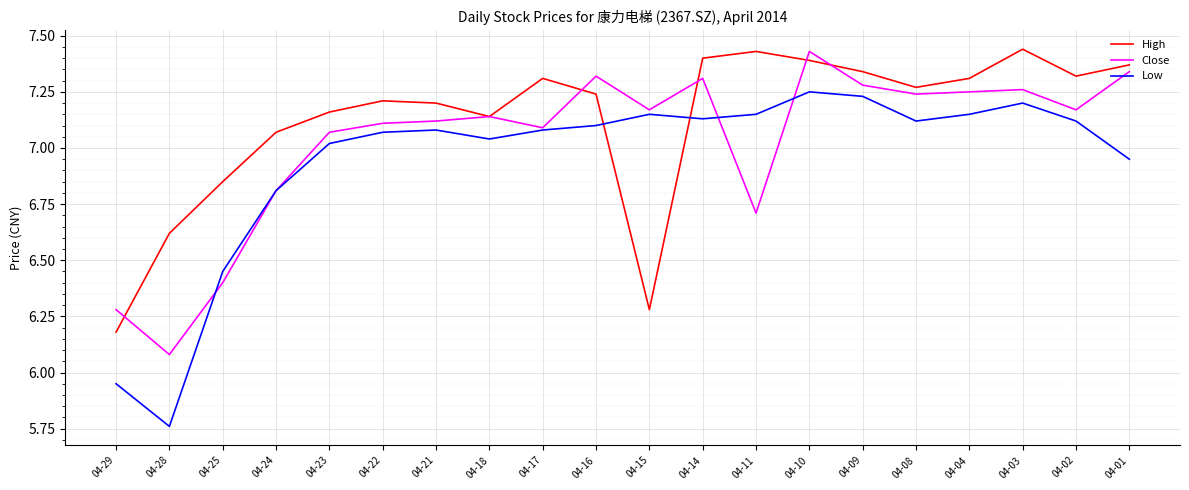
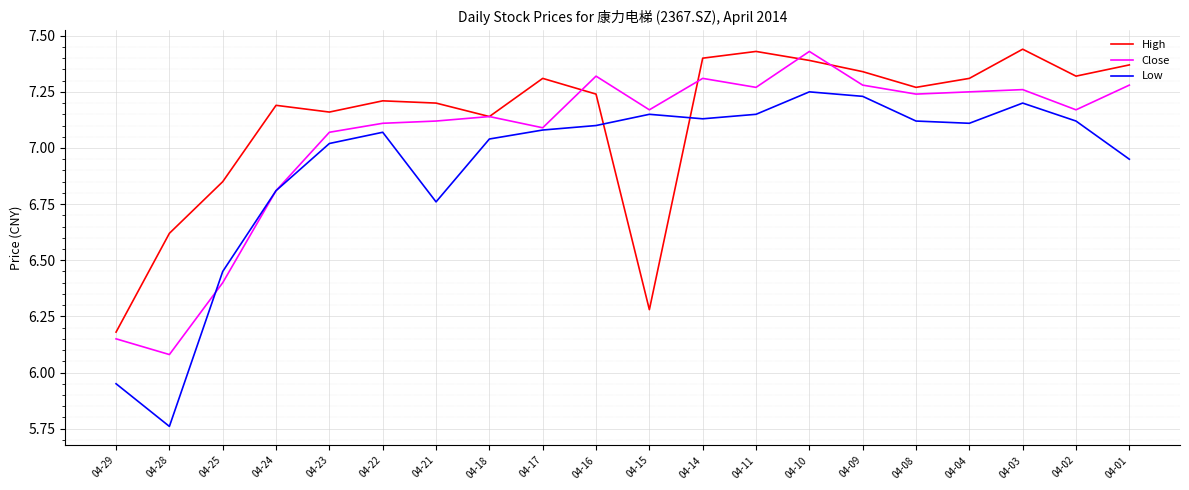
Close, 04-29: 6.28 -> 6.15
High, 04-24: 7.07 -> 7.19
Low, 04-21: 7.08 -> 6.76
Close, 04-11: 6.71 -> 7.27
Low, 04-04: 7.15 -> 7.11
Close, 04-01: 7.34 -> 7.28
